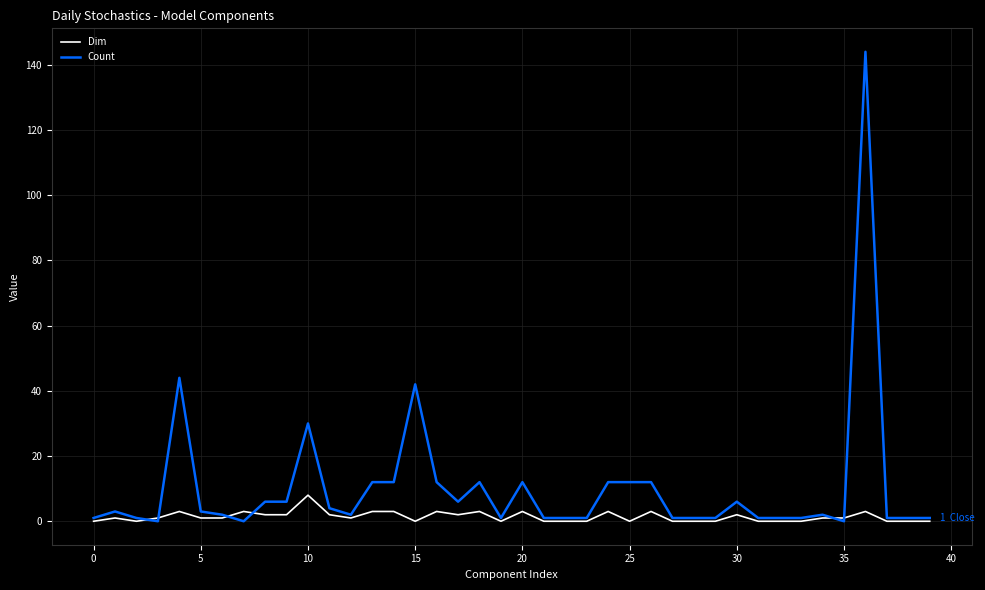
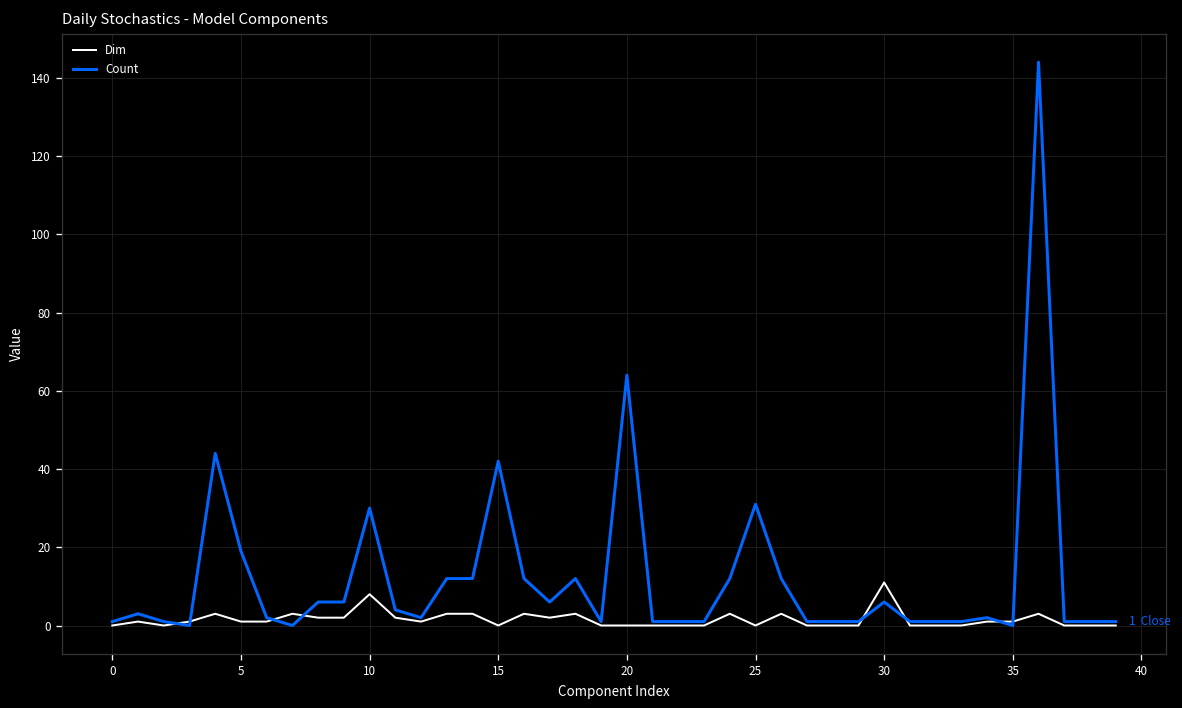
Count, 5: 3 -> 19
Dim, 20: 3 -> 0
Count, 20: 12 -> 64
Count, 25: 12 -> 31
Dim, 30: 2 -> 11
